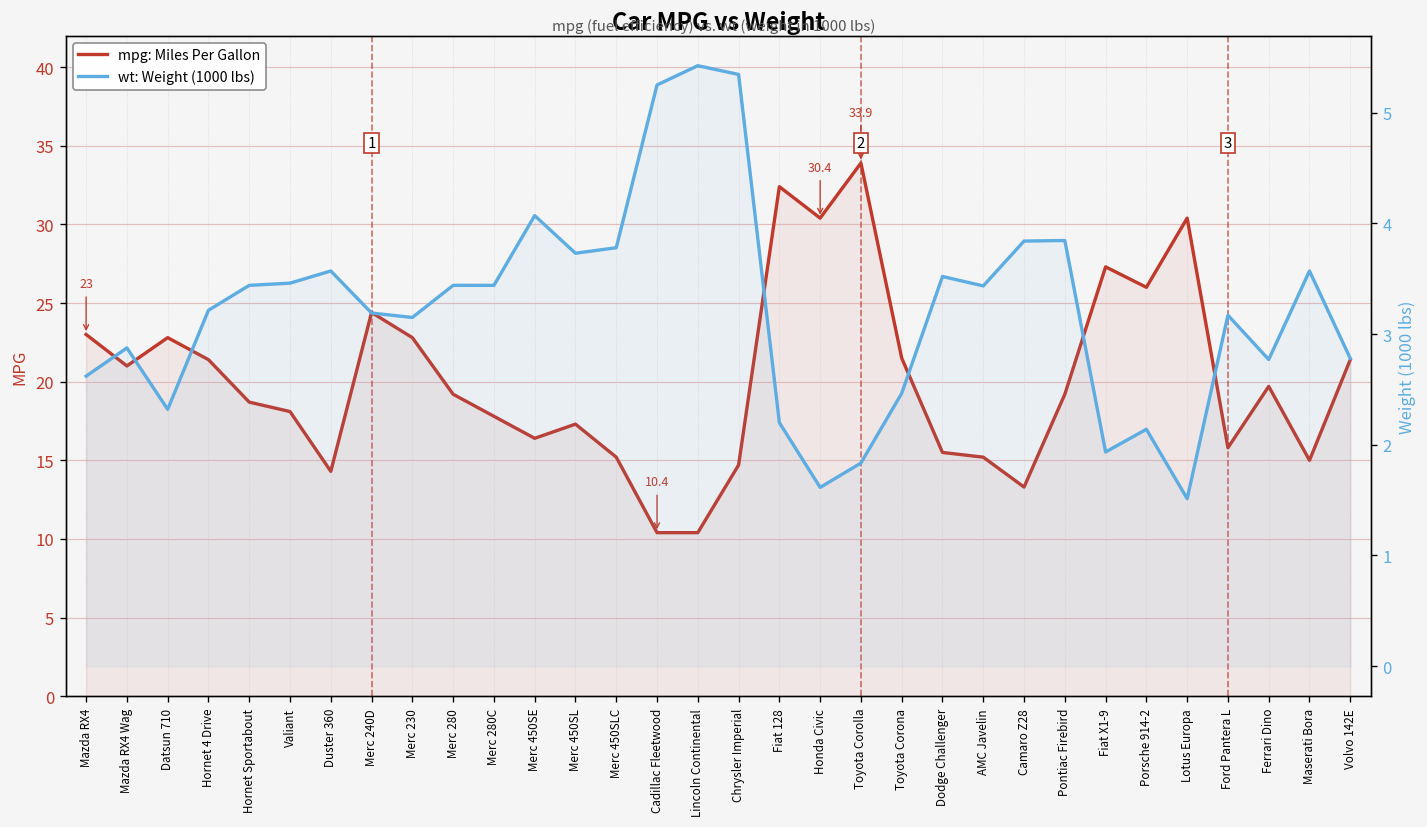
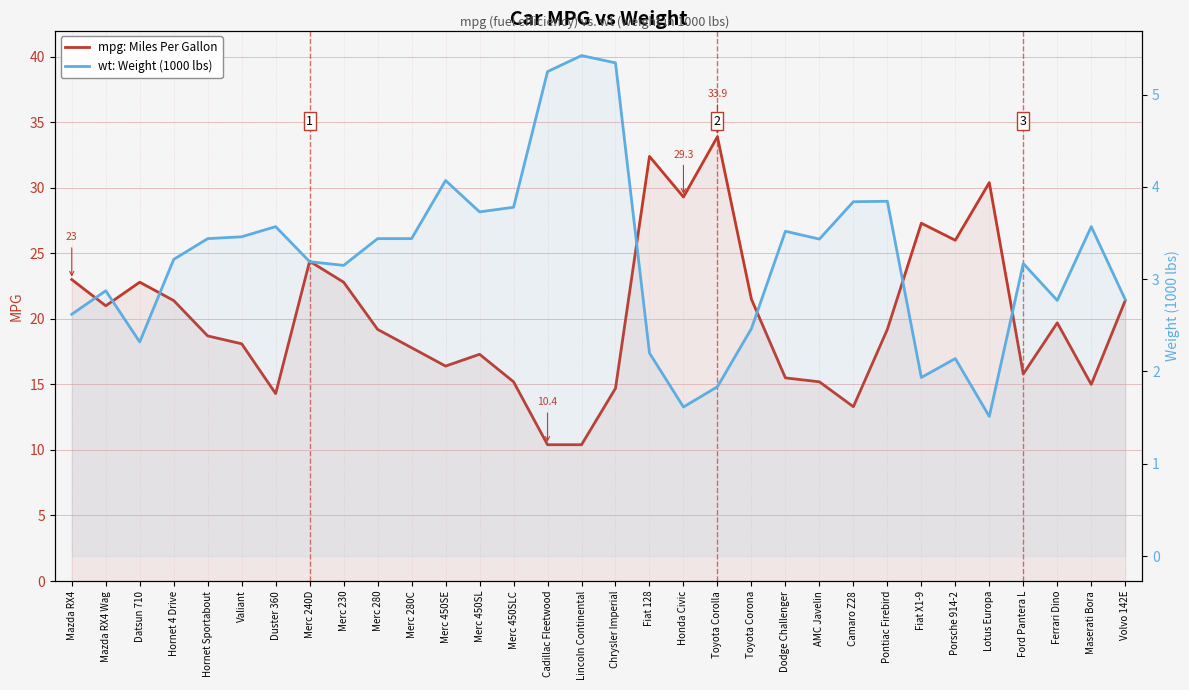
mpg: Miles Per Gallon, Honda Civic: 30.4 -> 29.3
